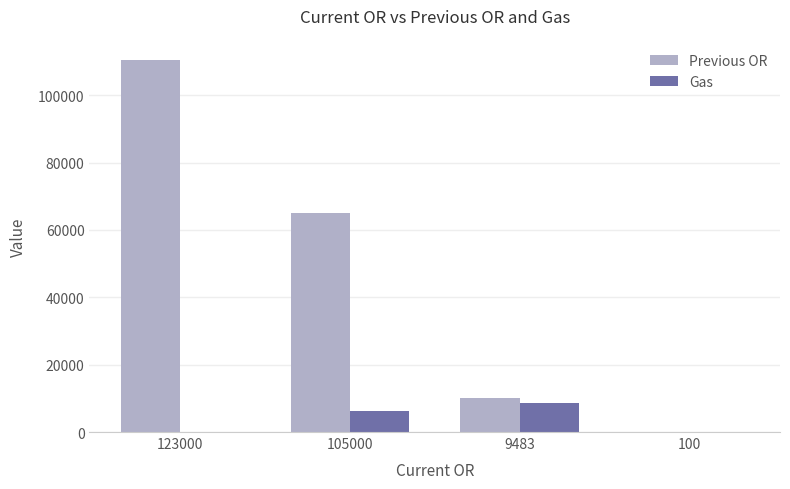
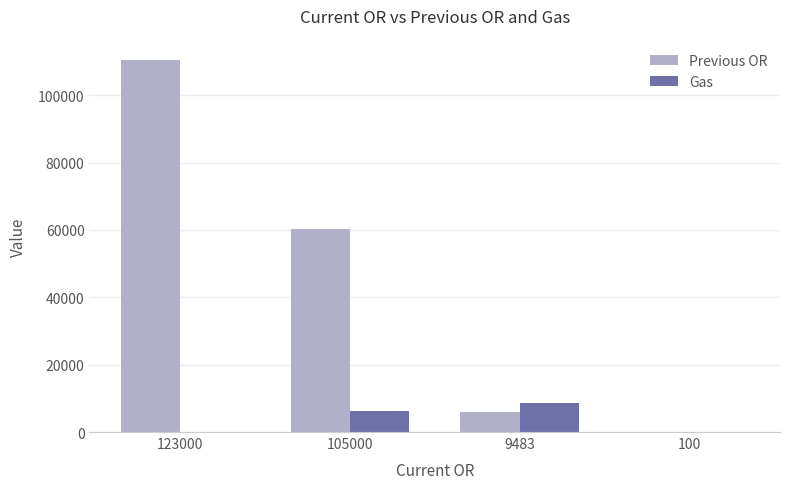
Previous OR, 105000: 65000 -> 60000
Previous OR, 9483: 10000 -> 6000
